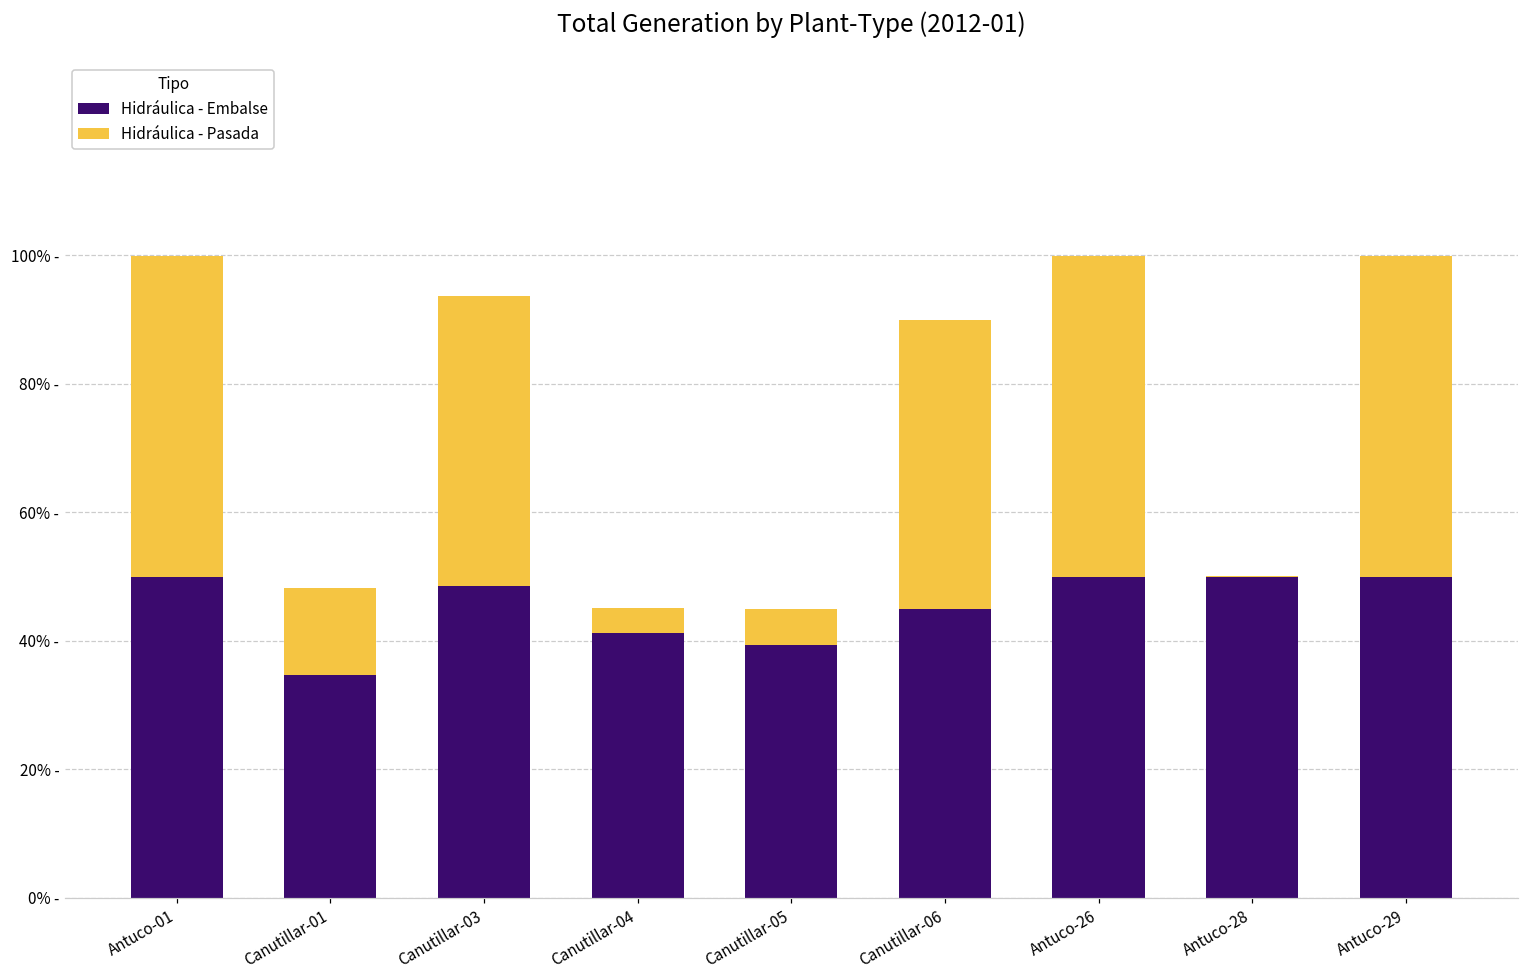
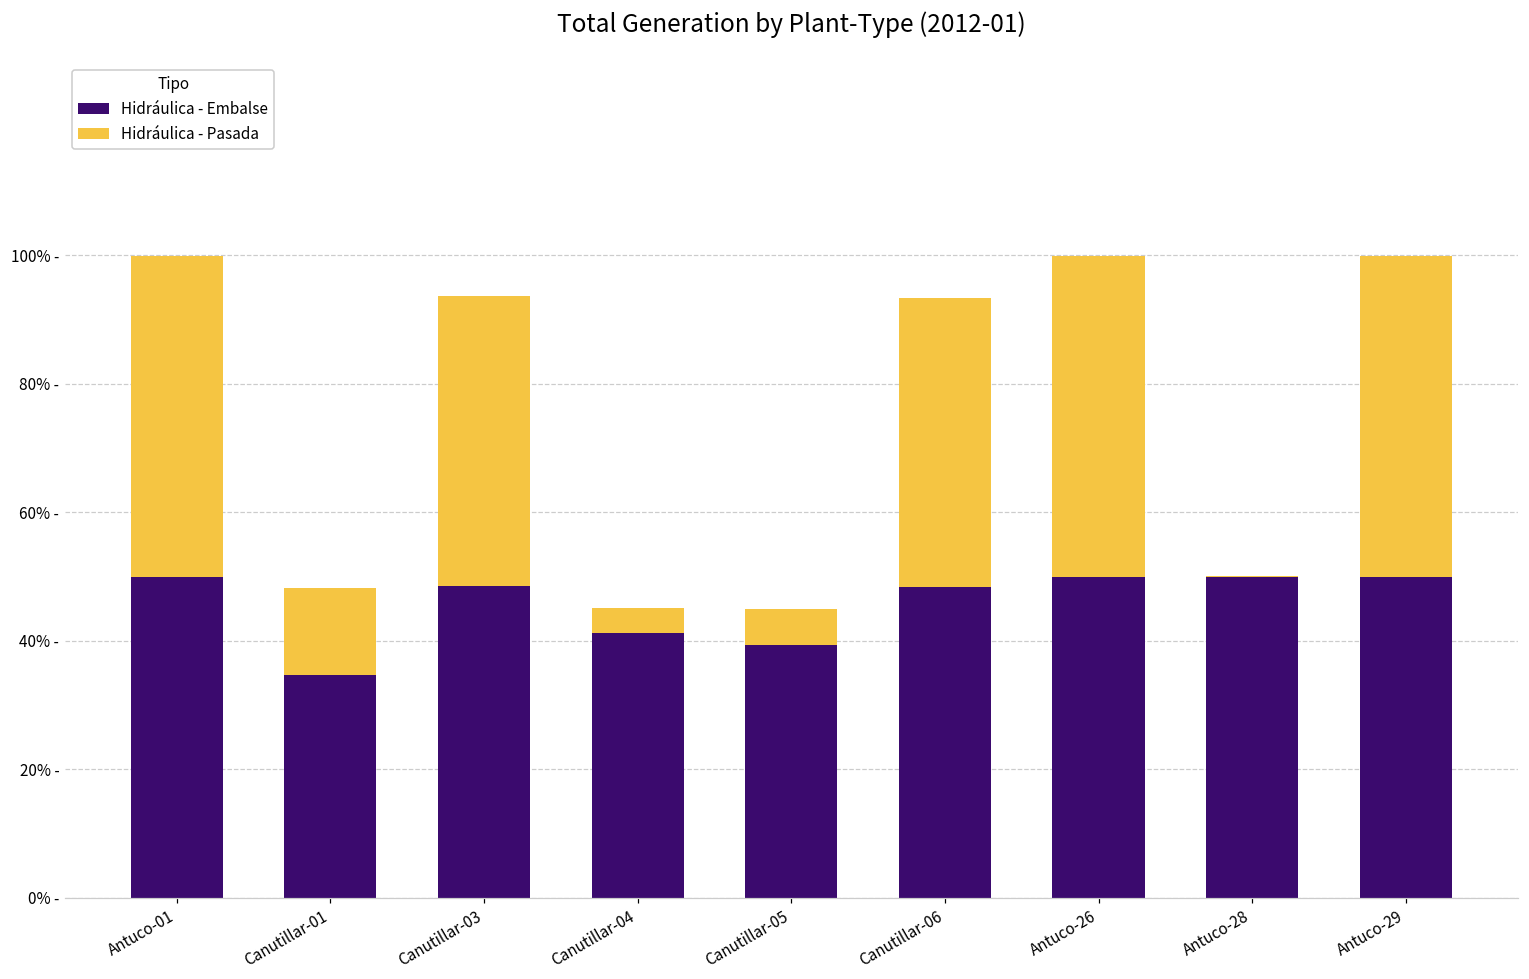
Hidráulica - Embalse, Canutillar-06: 45% - -> 48% -
